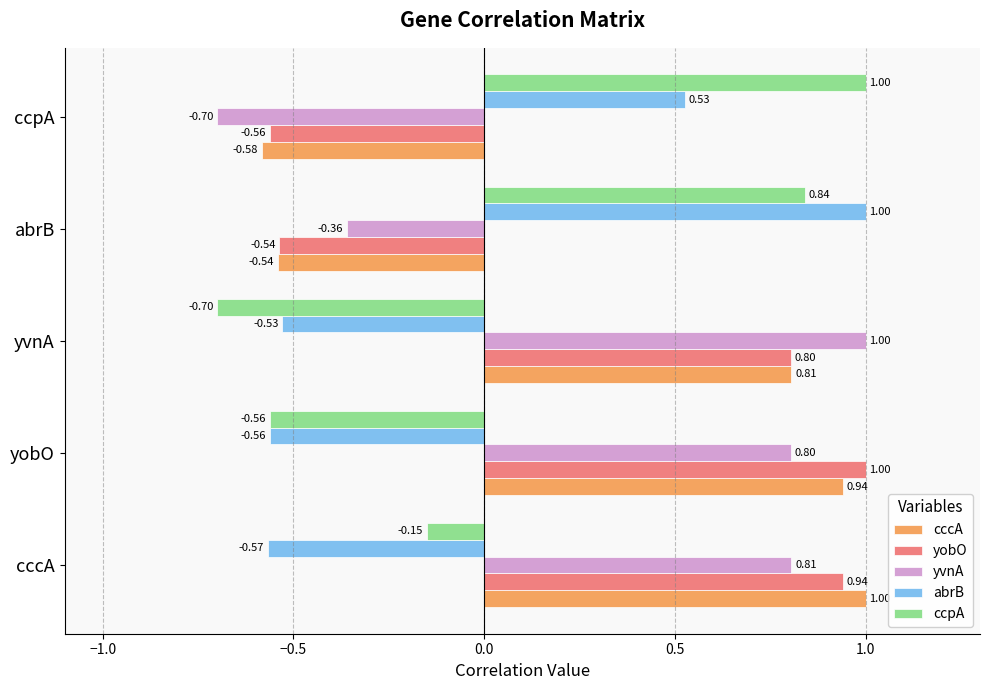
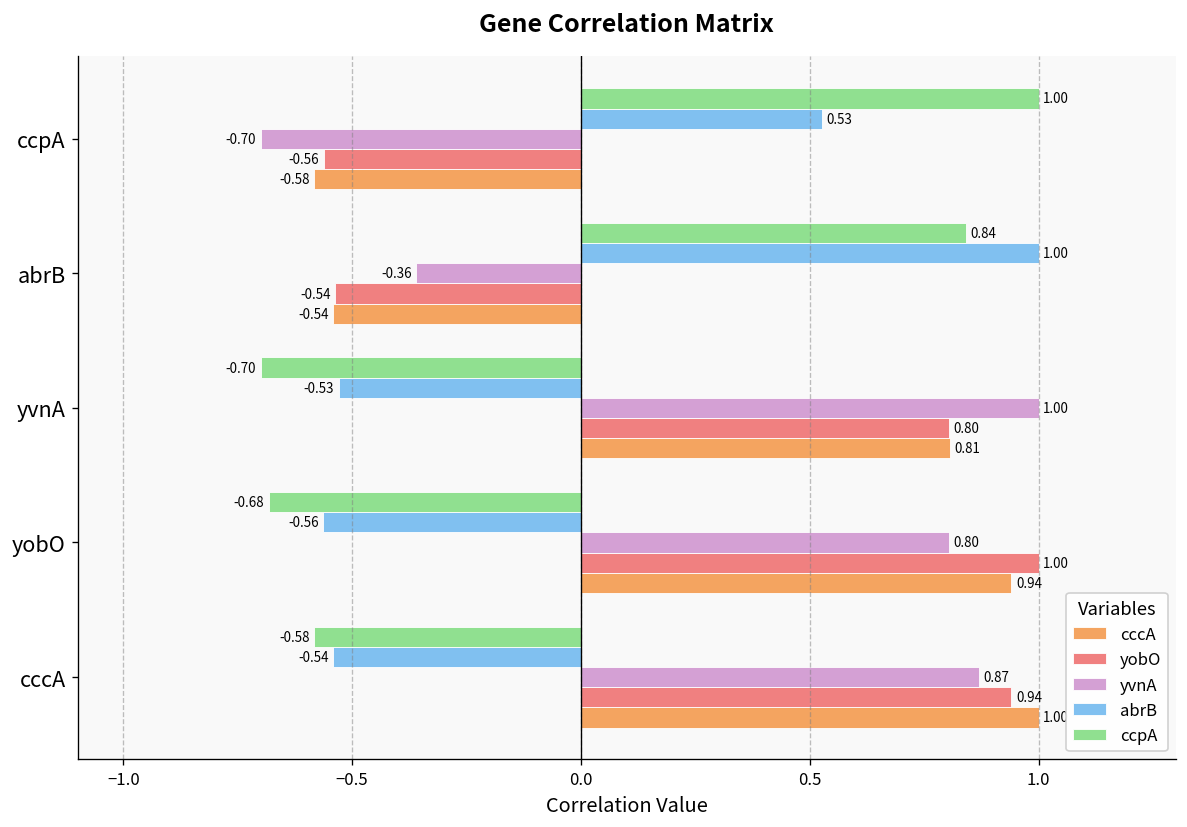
ccpA, yobO: -0.56 -> -0.68
ccpA, cccA: -0.15 -> -0.58
abrB, cccA: -0.57 -> -0.54
yvnA, cccA: 0.81 -> 0.87
